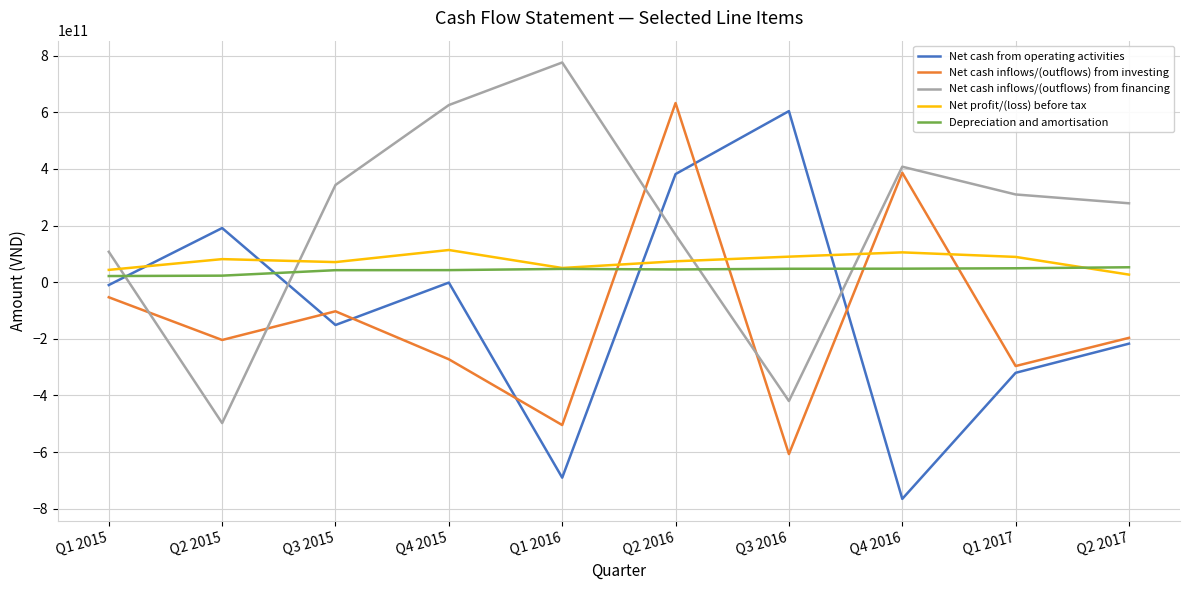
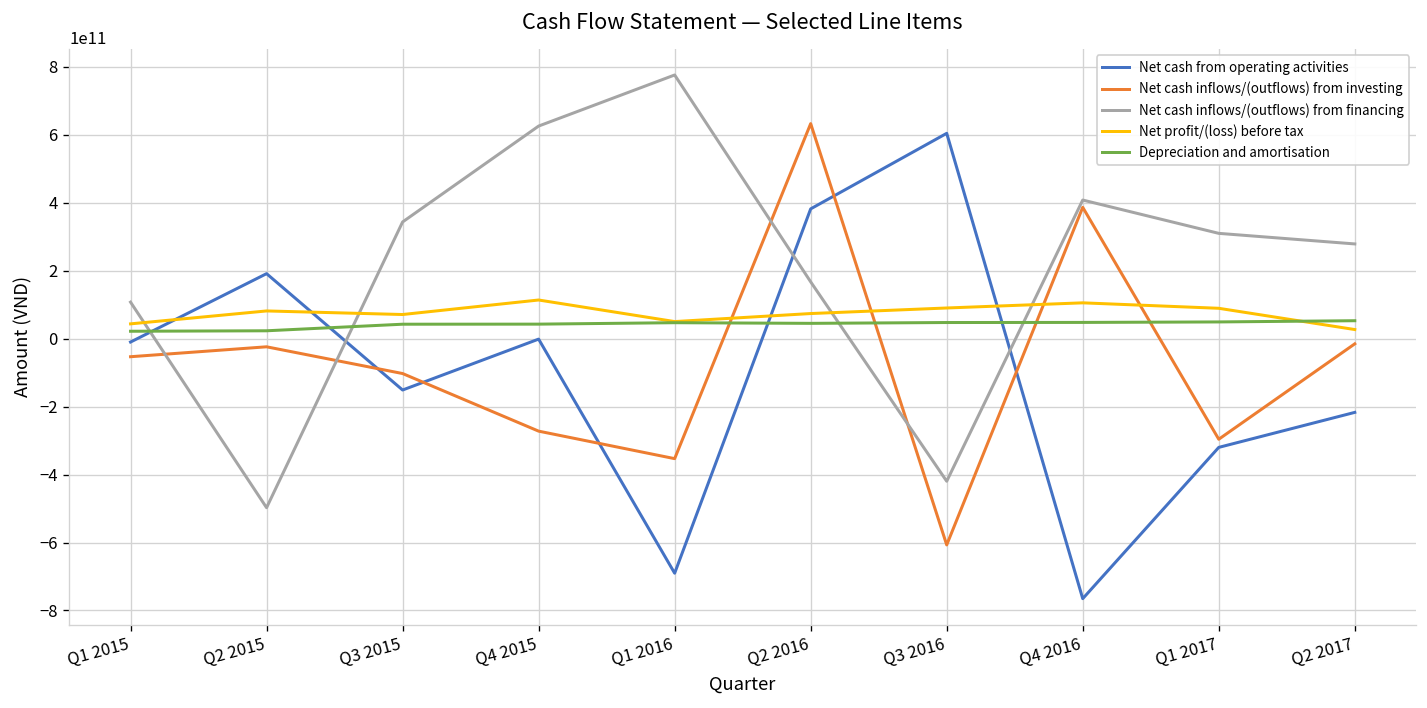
Net cash inflows/(outflows) from investing, Q2 2015: -200000000000 -> -20000000000
Net cash inflows/(outflows) from investing, Q1 2016: -500000000000 -> -350000000000
Net cash inflows/(outflows) from investing, Q2 2017: -200000000000 -> -20000000000
